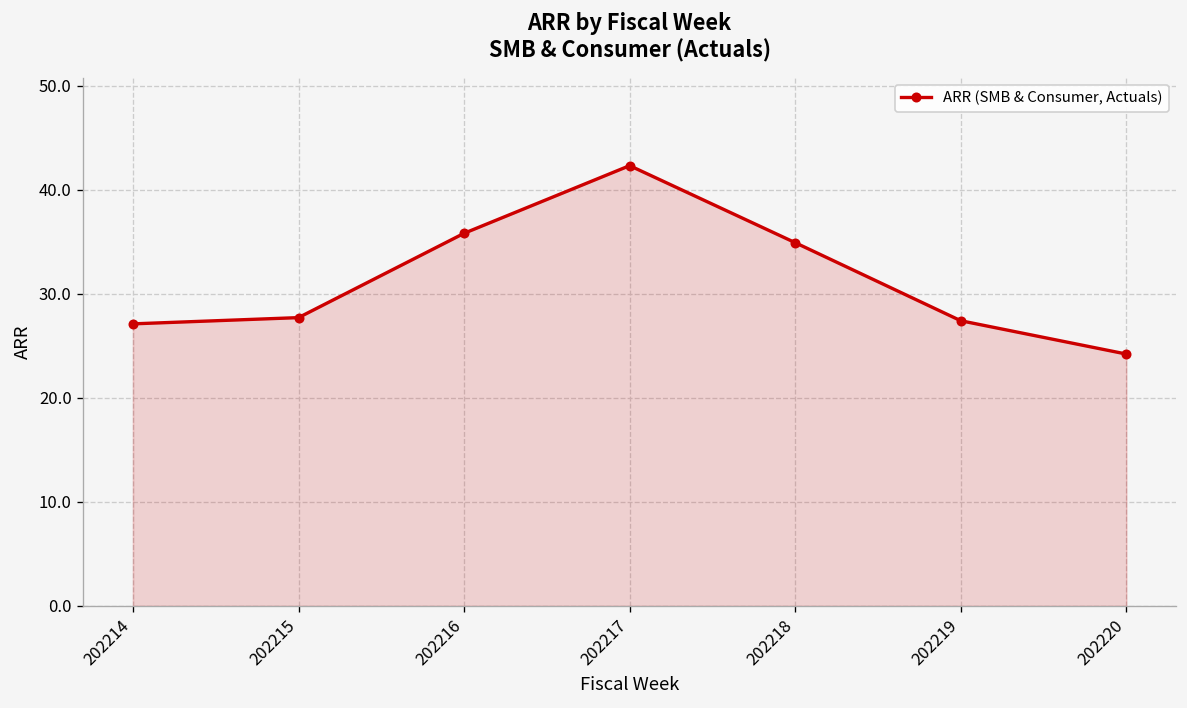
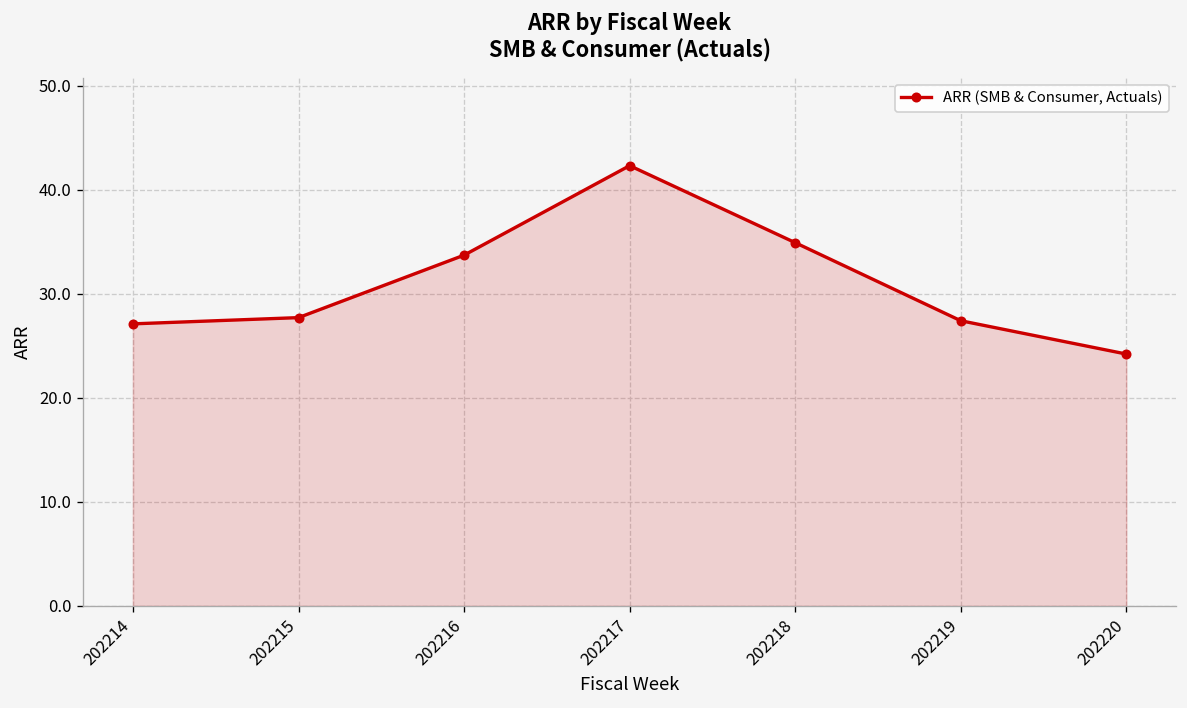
202216: 36 -> 34
